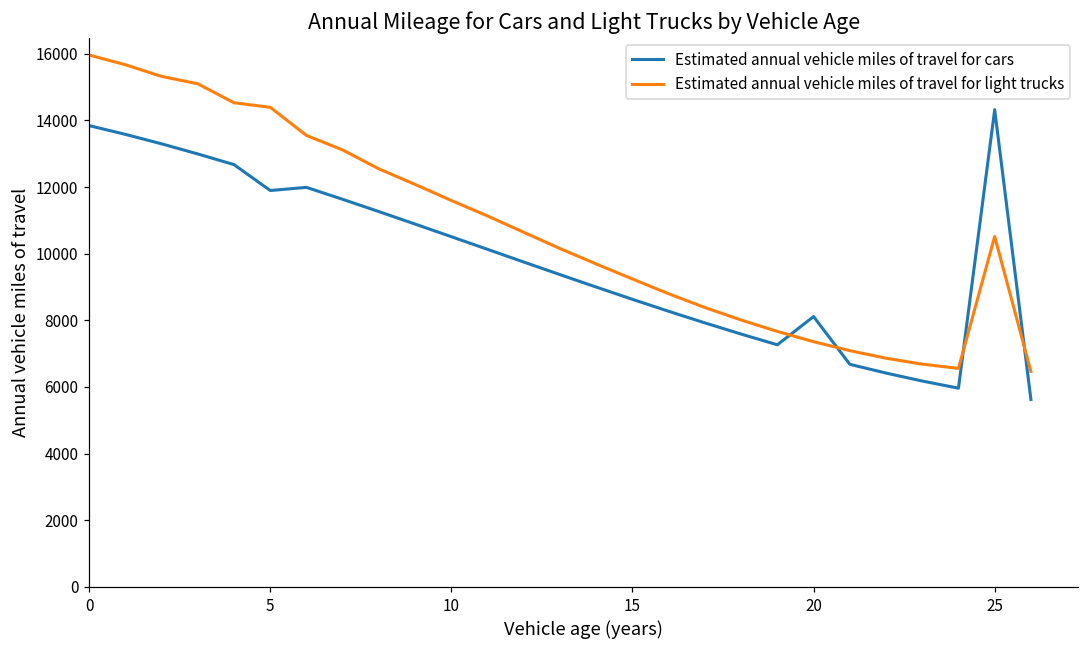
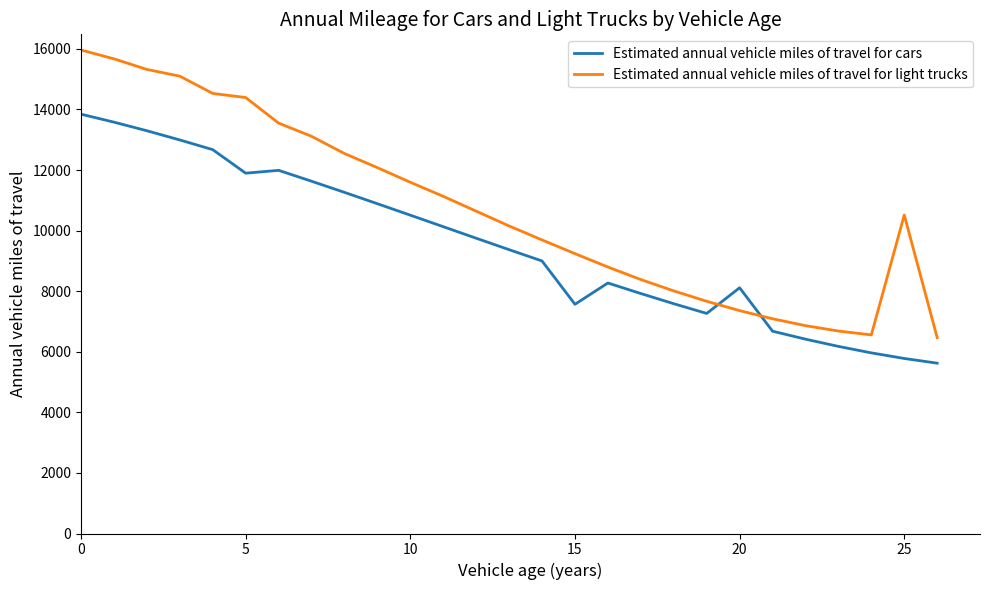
Estimated annual vehicle miles of travel for cars, 15: 8600 -> 7600
Estimated annual vehicle miles of travel for cars, 25: 14300 -> 5800
